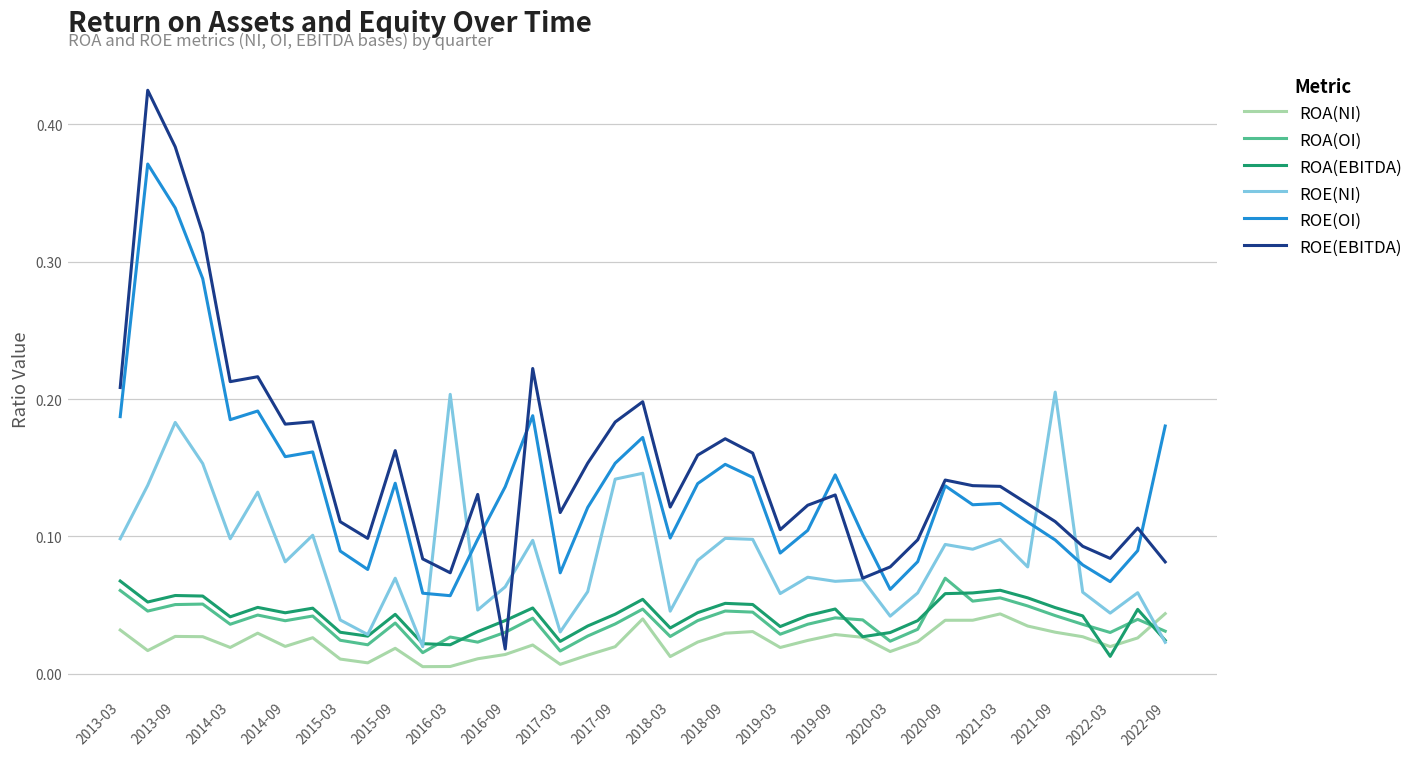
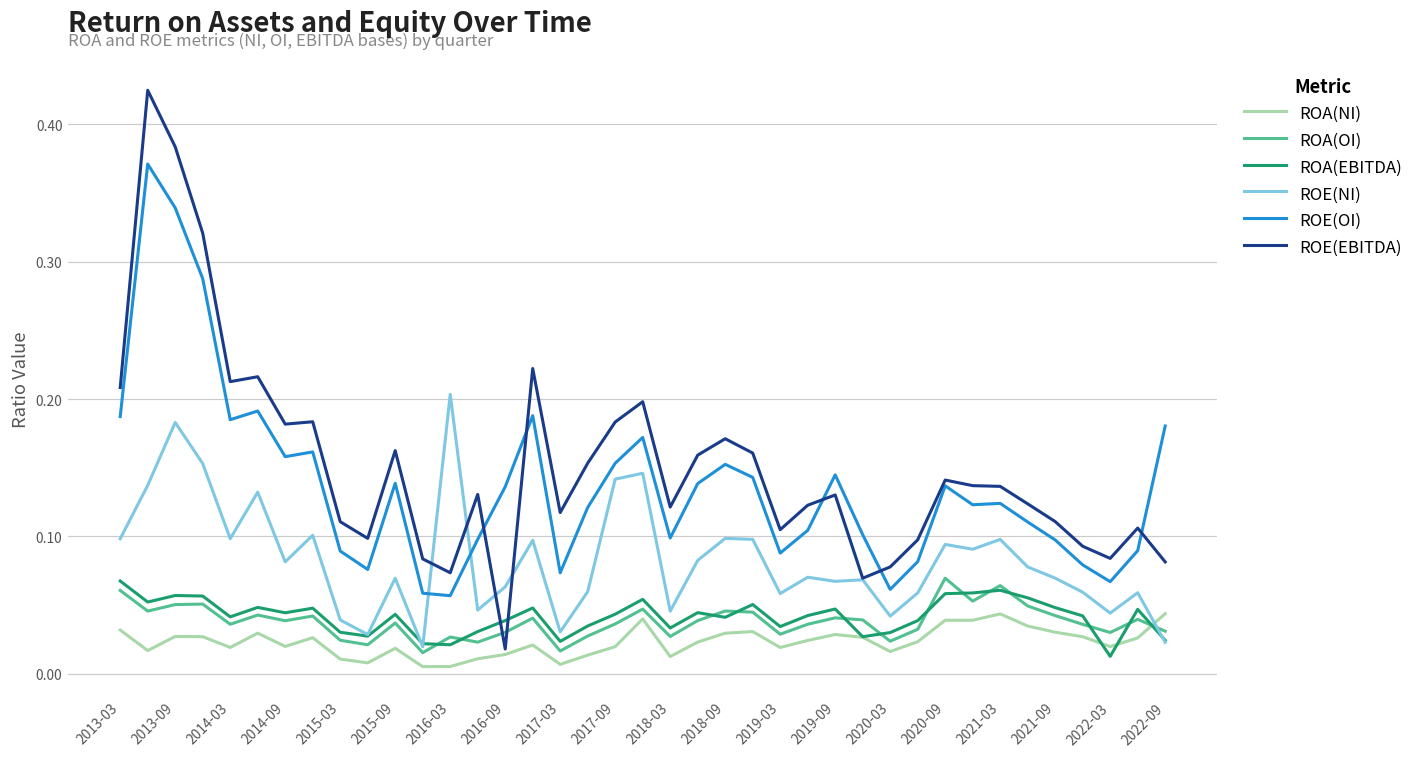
ROA(EBITDA), 2018-09: 0.051 -> 0.041
ROA(OI), 2021-03: 0.055 -> 0.064
ROE(NI), 2021-09: 0.205 -> 0.070
